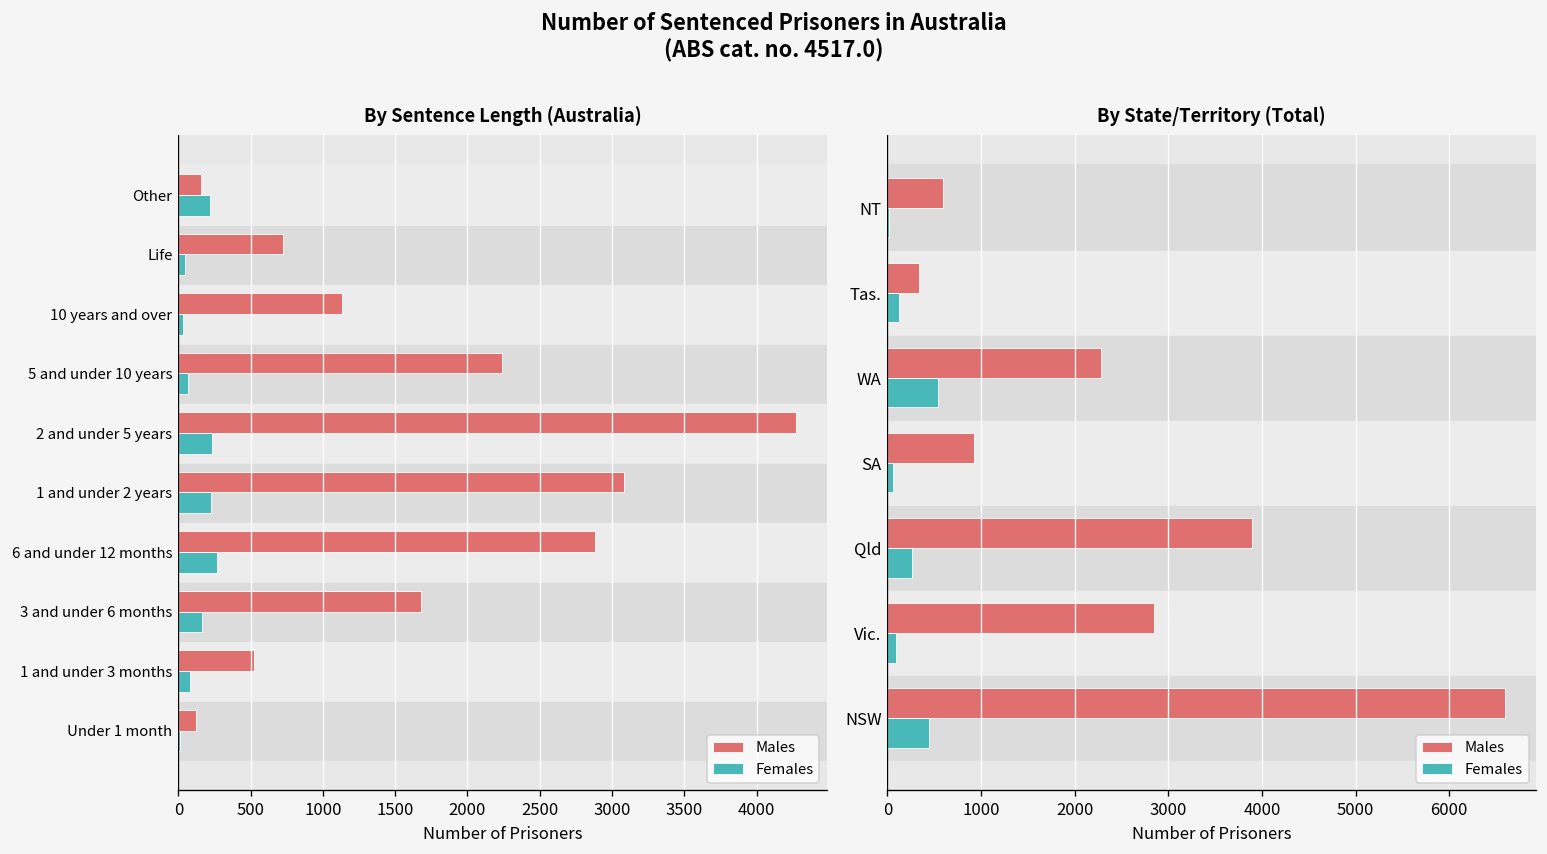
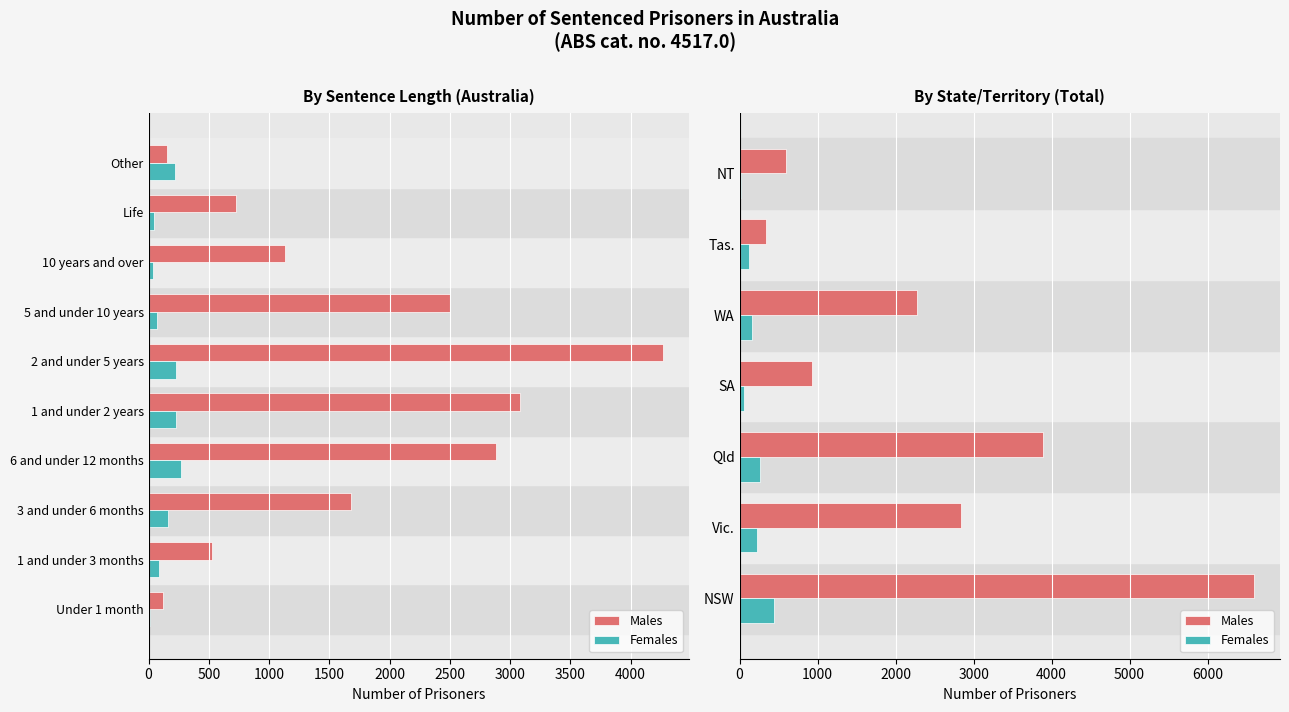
By Sentence Length (Australia), Males, 5 and under 10 years: 2240 -> 2500
By State/Territory (Total), Females, WA: 500 -> 200
By State/Territory (Total), Females, Vic.: 100 -> 200
